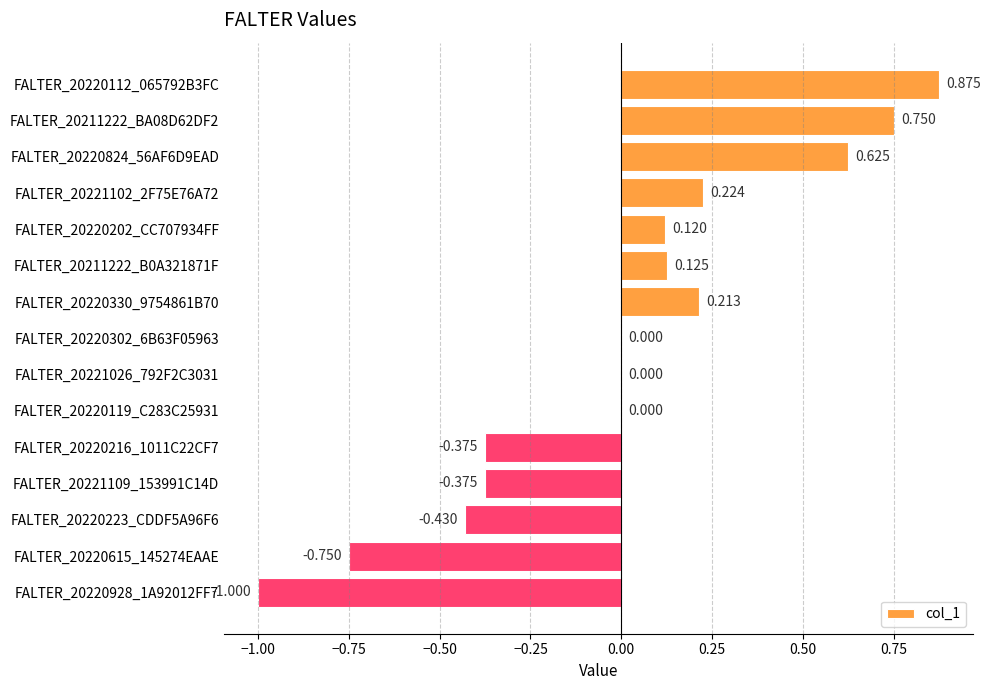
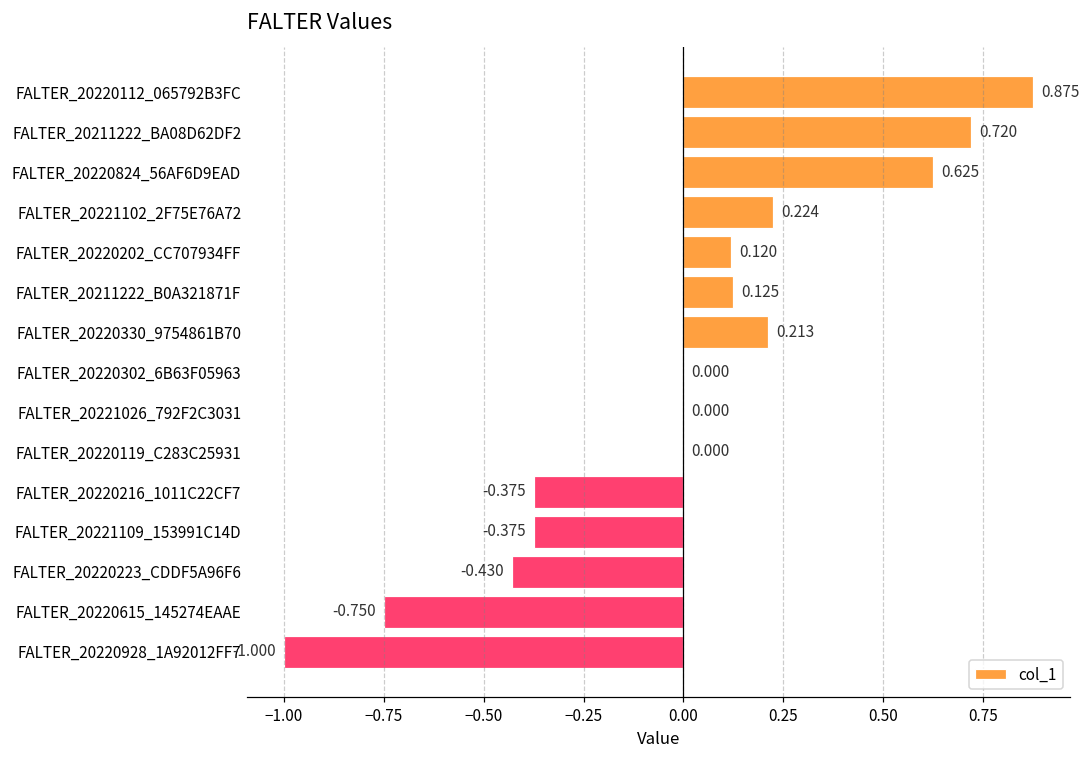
FALTER_20211222_BA08D62DF2: 0.750 -> 0.720
